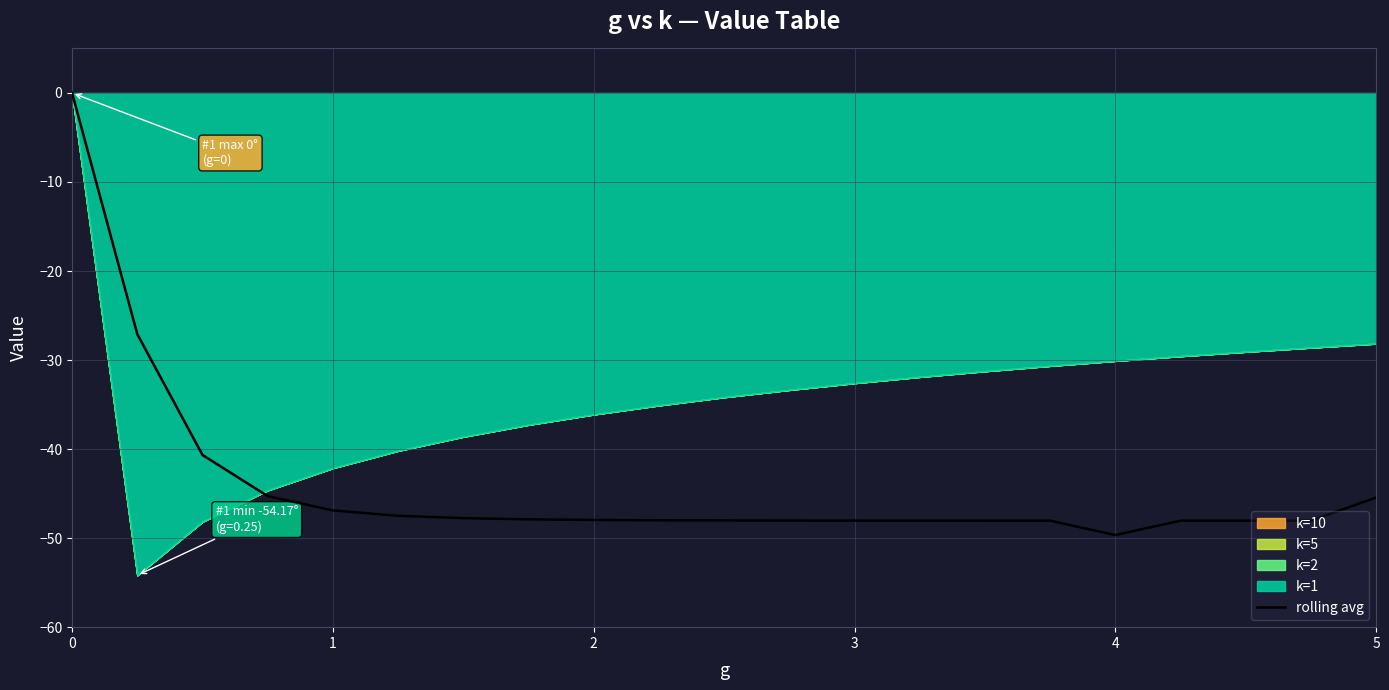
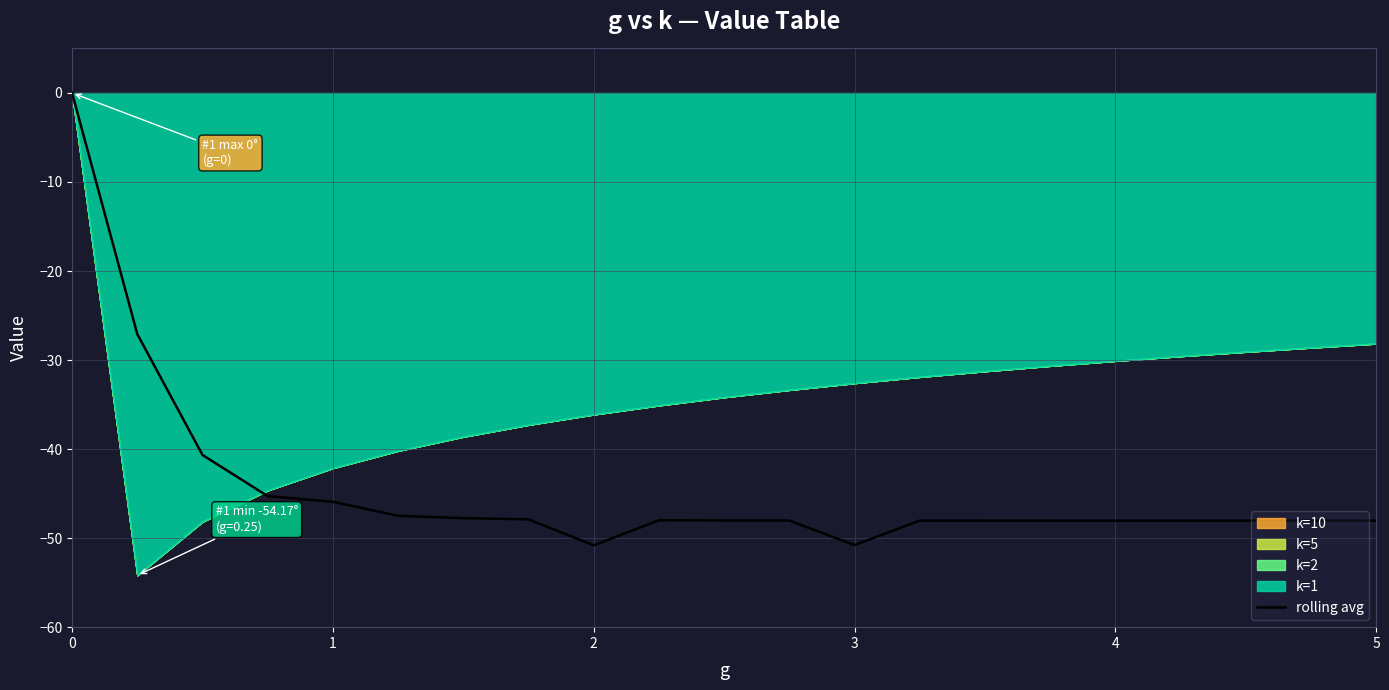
rolling avg, 1: -47 -> -46
rolling avg, 2: -48 -> -51
rolling avg, 3: -48 -> -51
rolling avg, 4: -50 -> -48
rolling avg, 5: -45 -> -48
